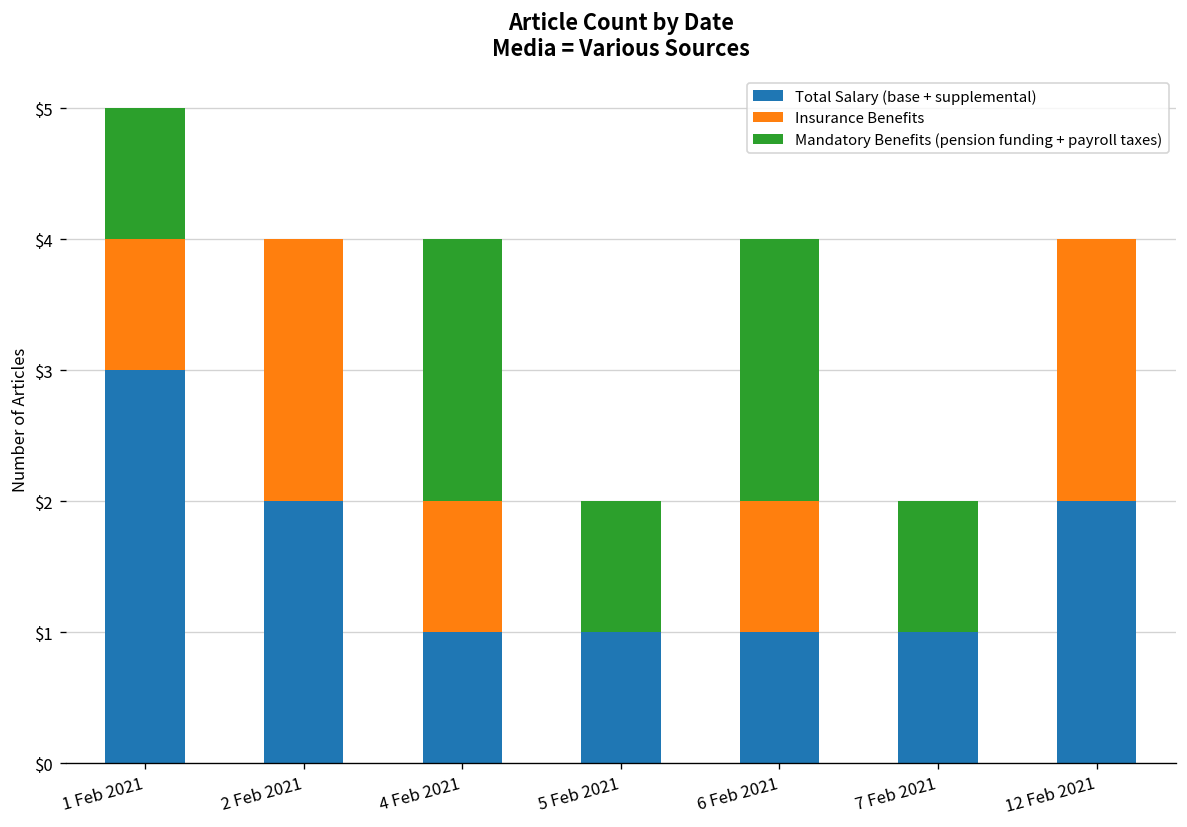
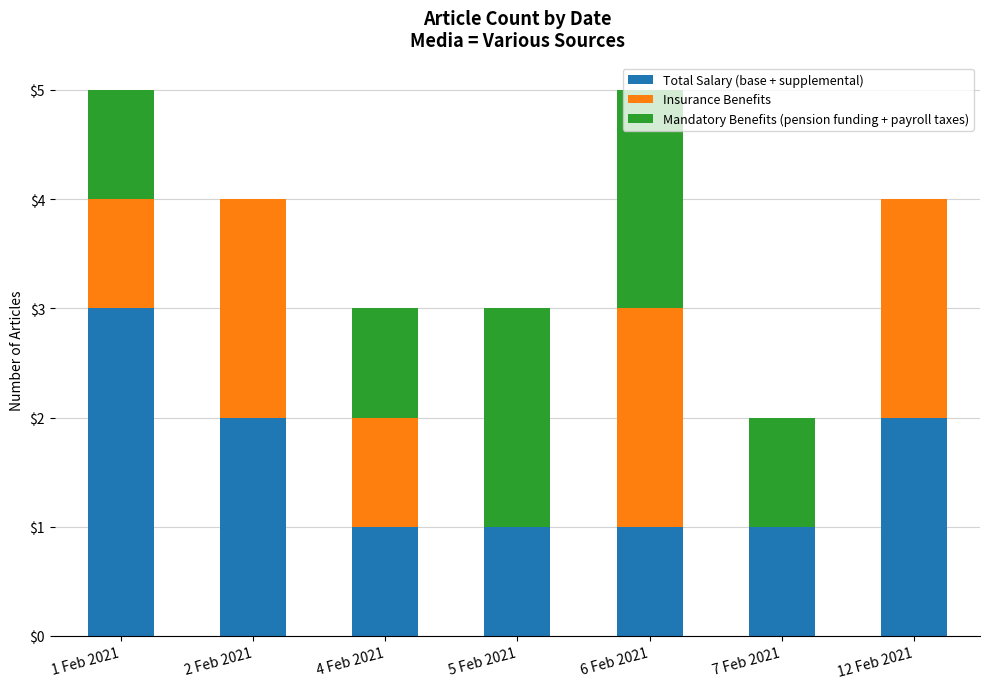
Mandatory Benefits (pension funding + payroll taxes), 4 Feb 2021: $2 -> $1
Mandatory Benefits (pension funding + payroll taxes), 5 Feb 2021: $1 -> $2
Insurance Benefits, 6 Feb 2021: $1 -> $2
